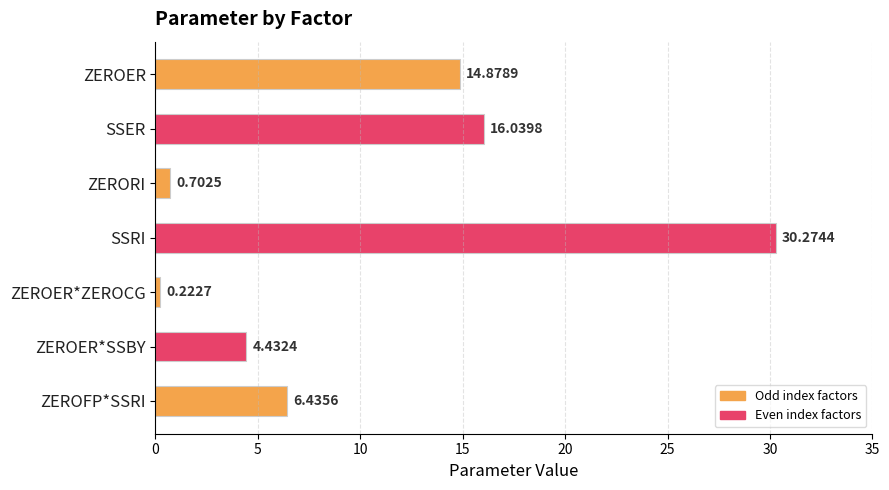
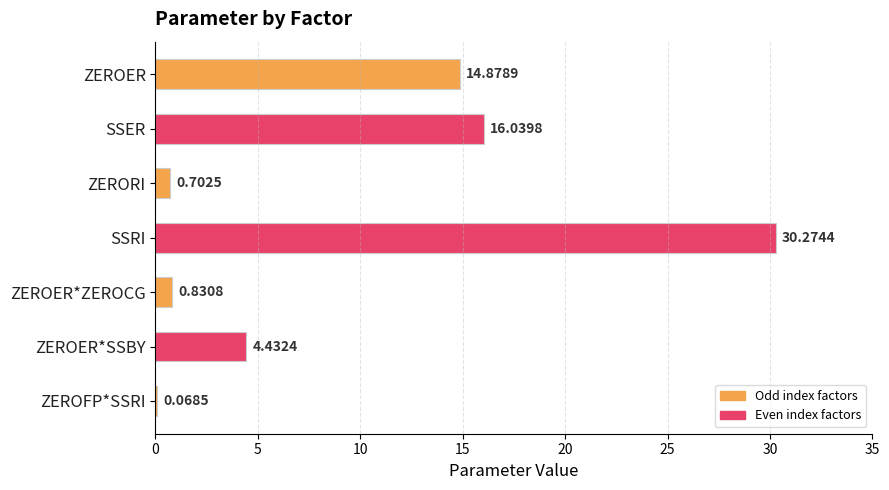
ZEROER*ZEROCG: 0.2227 -> 0.8308
ZEROFP*SSRI: 6.4356 -> 0.0685
